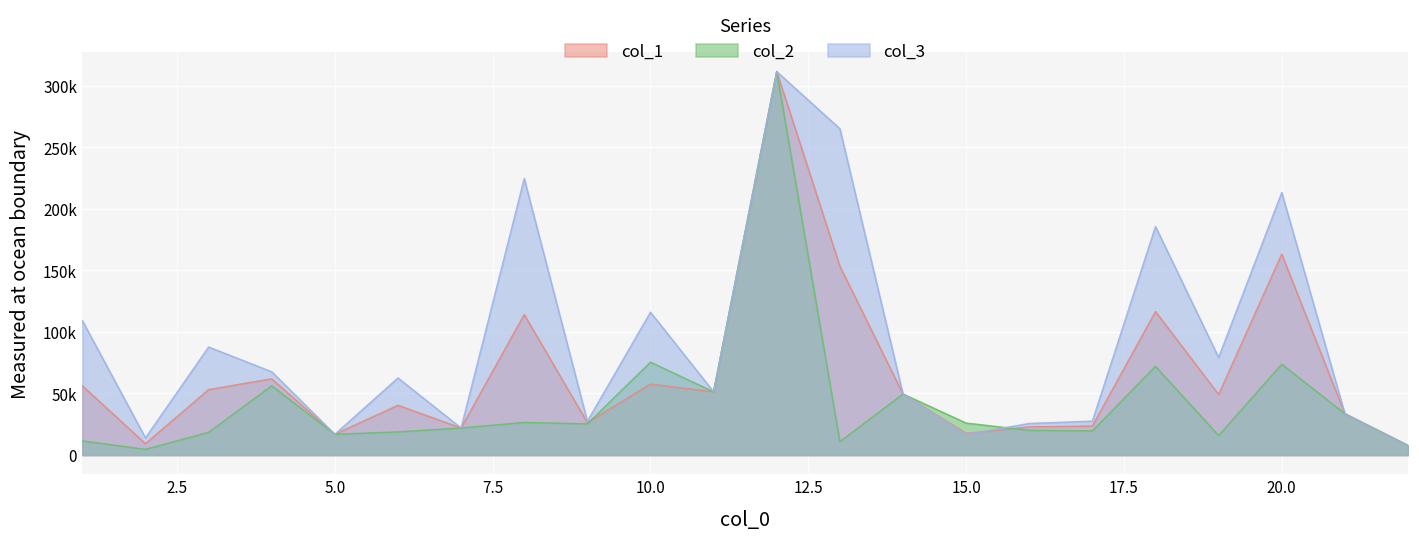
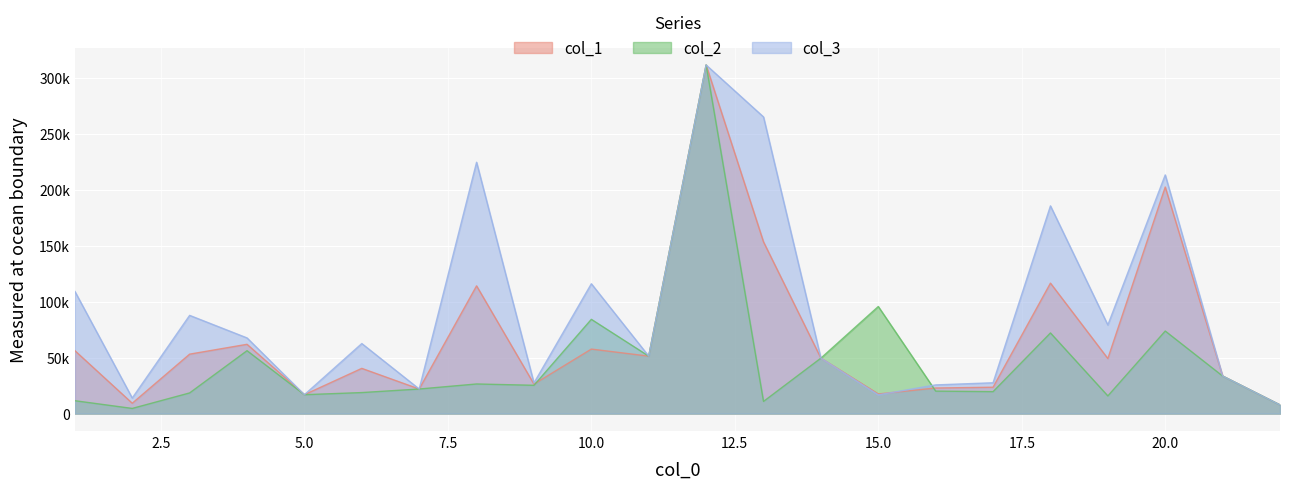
col_2, 10.0: 75000 -> 84000
col_2, 15.0: 26000 -> 96000
col_1, 20.0: 163000 -> 202000
